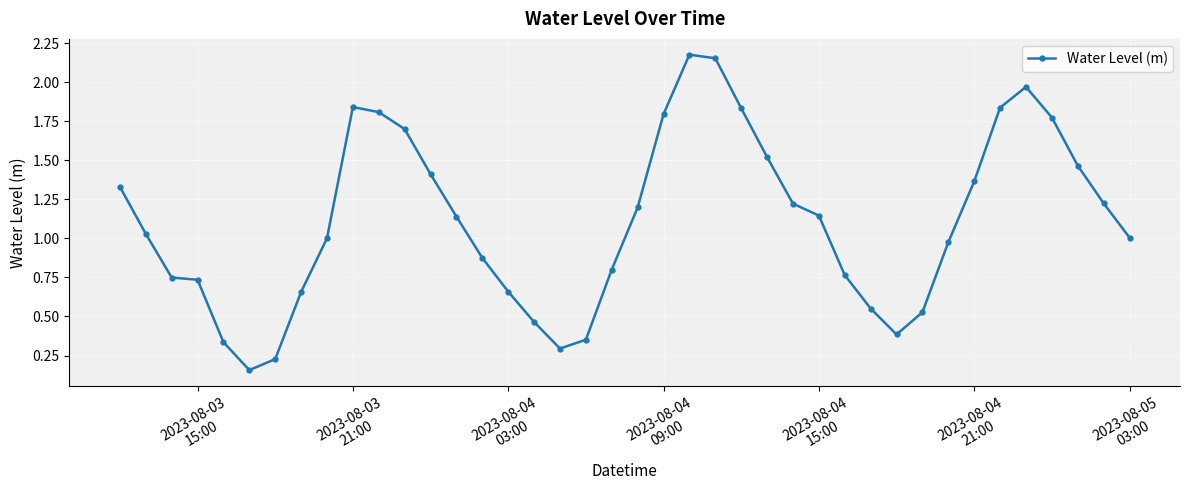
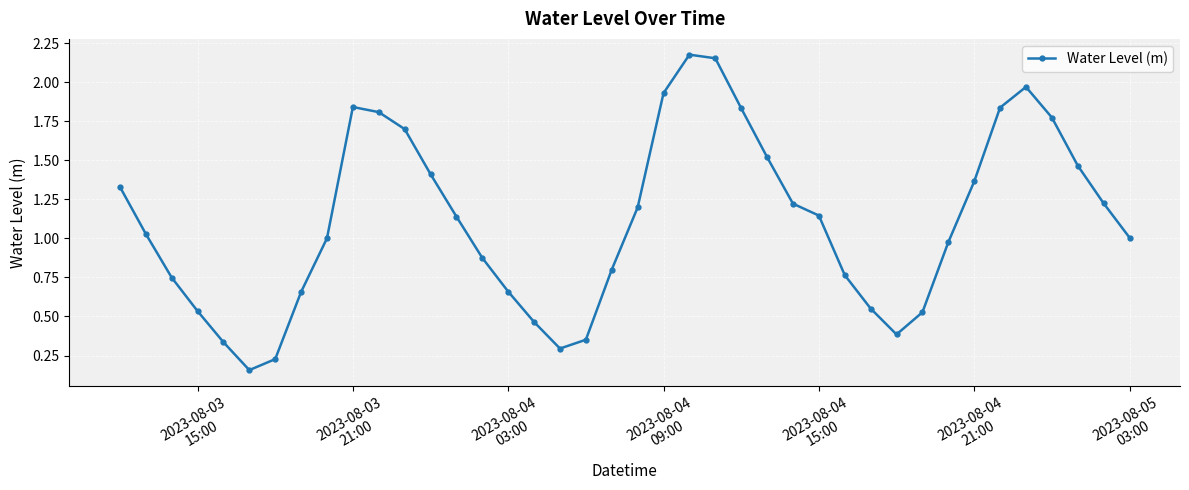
2023-08-03 15:00: 0.74 -> 0.53
2023-08-04 09:00: 1.80 -> 1.93
